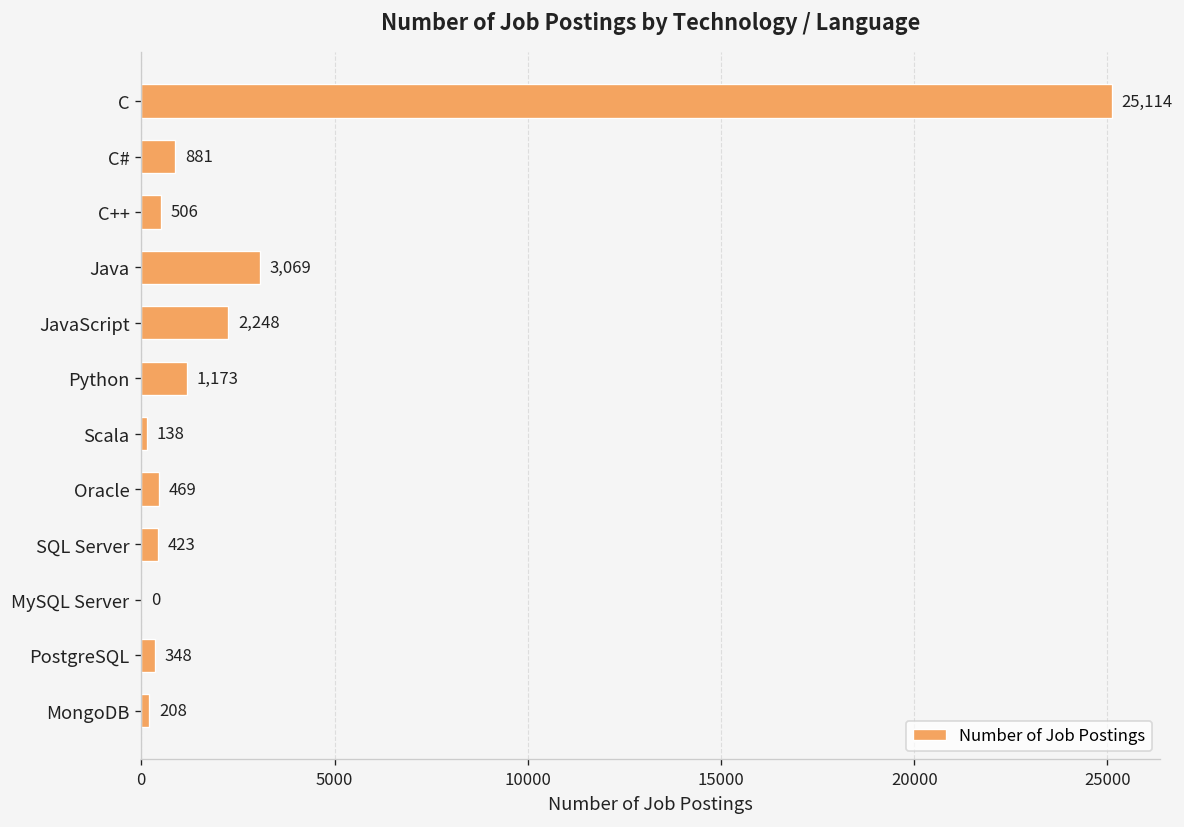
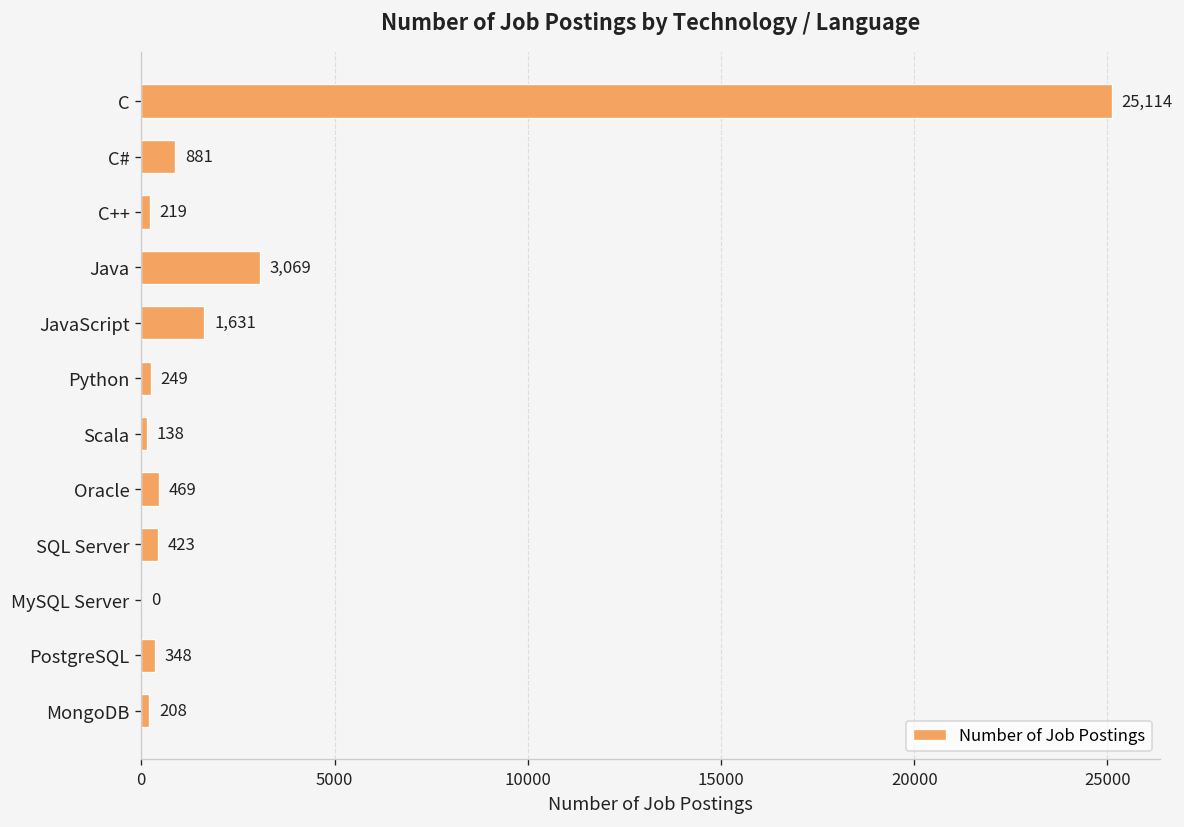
C++: 506 -> 219
JavaScript: 2,248 -> 1,631
Python: 1,173 -> 249
